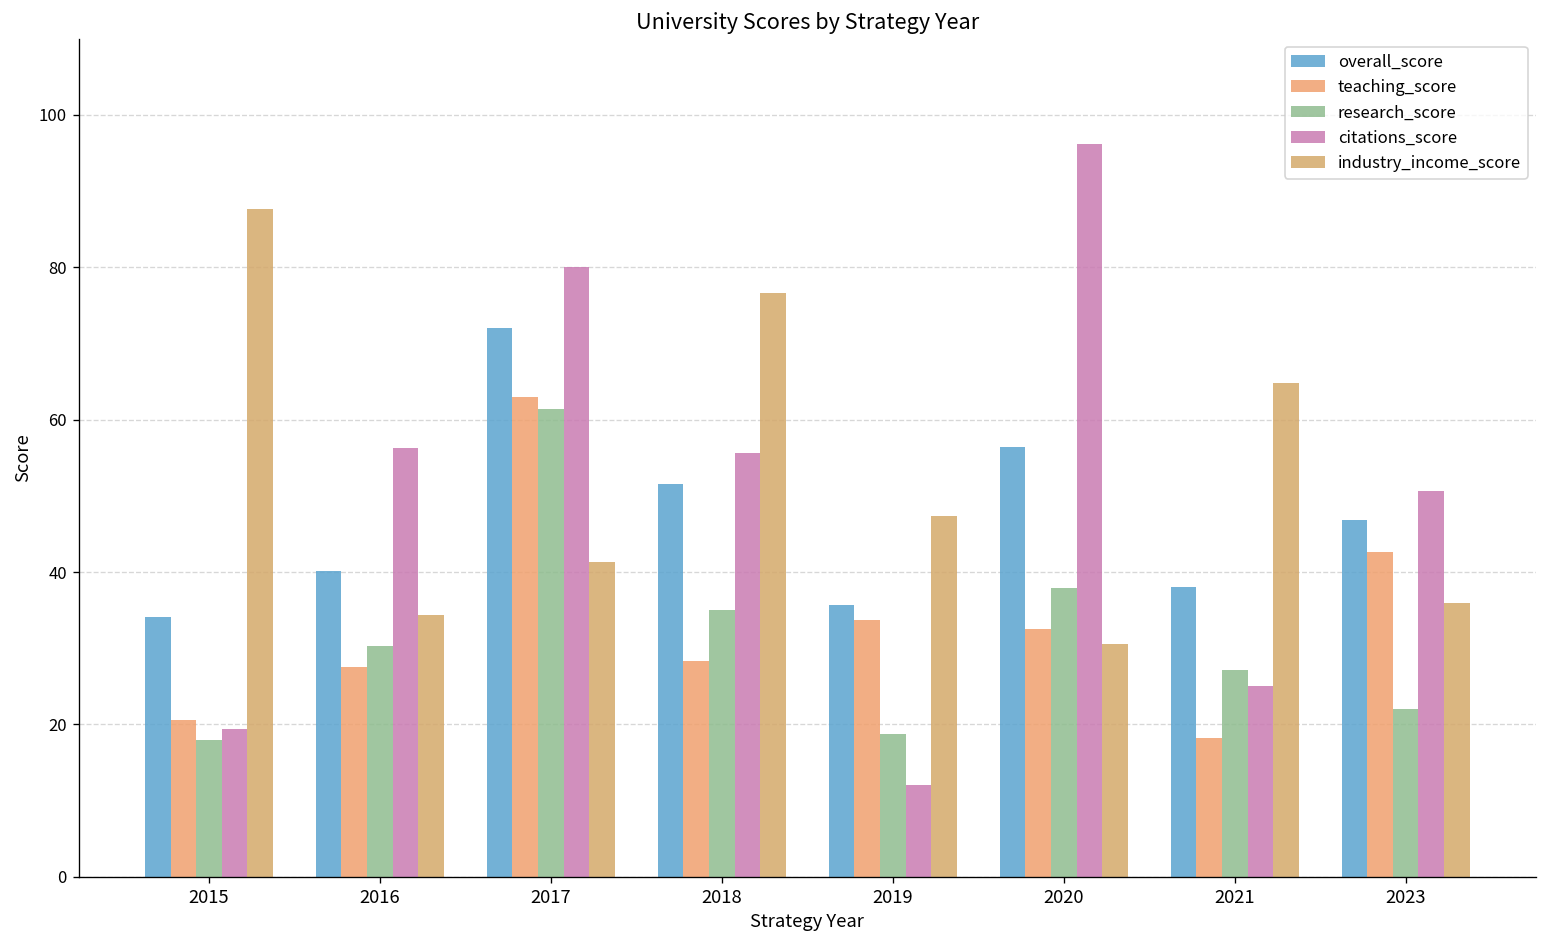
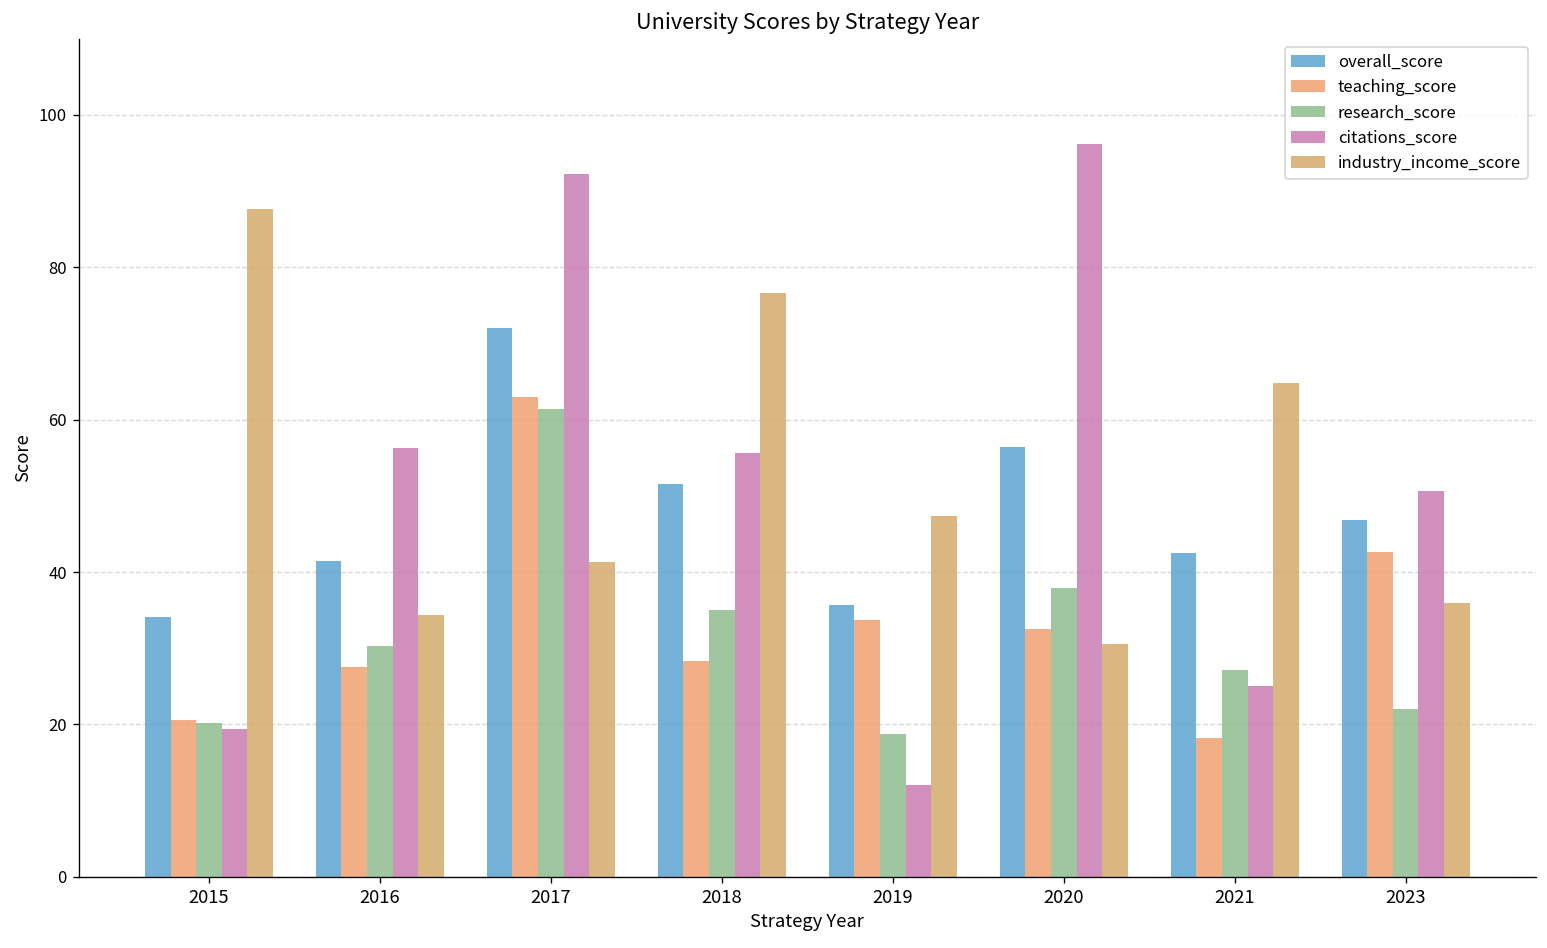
research_score, 2015: 18 -> 20
overall_score, 2016: 40 -> 42
citations_score, 2017: 80 -> 92
overall_score, 2021: 38 -> 43
